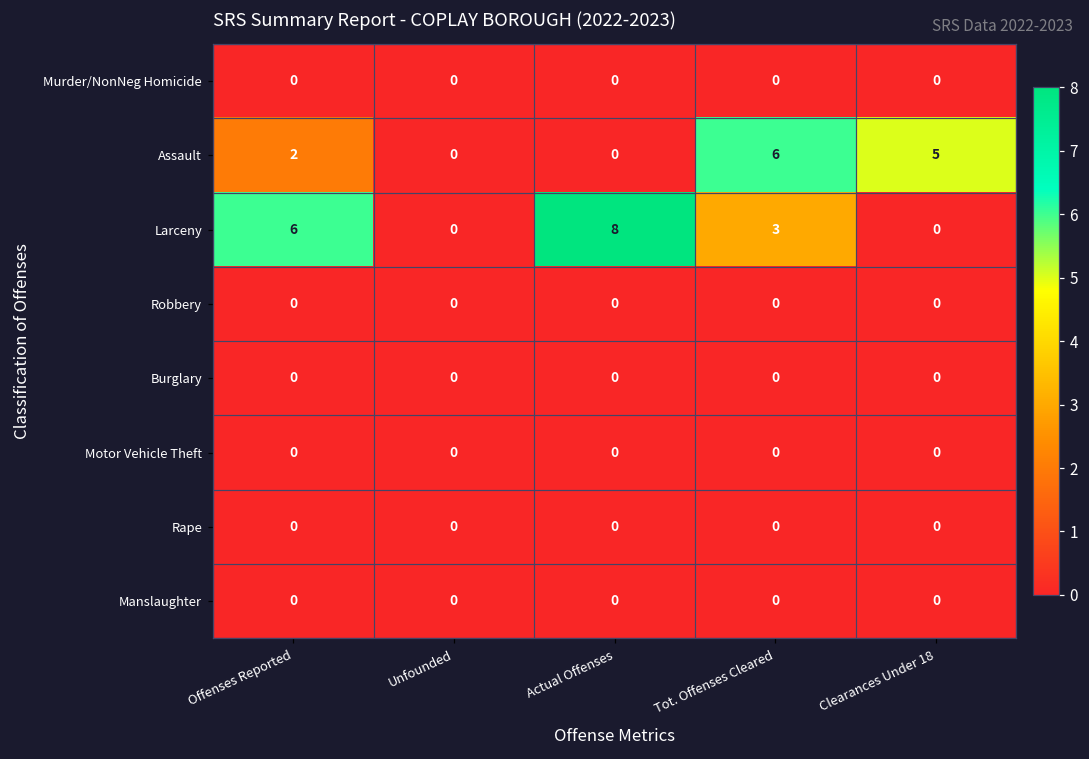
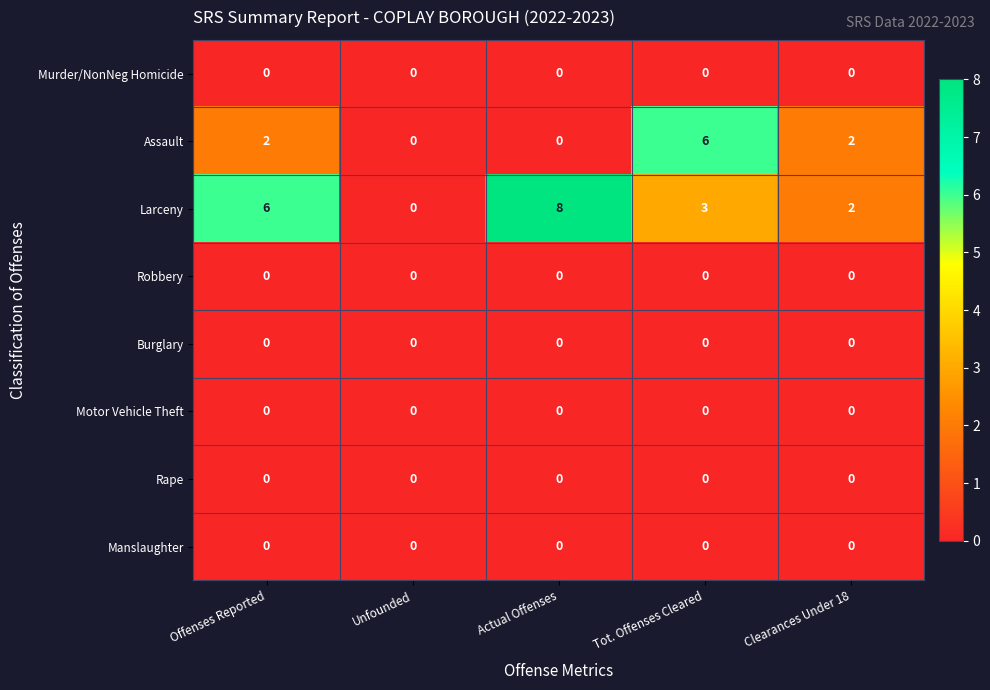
Assault, Clearances Under 18: 5 -> 2
Larceny, Clearances Under 18: 0 -> 2
